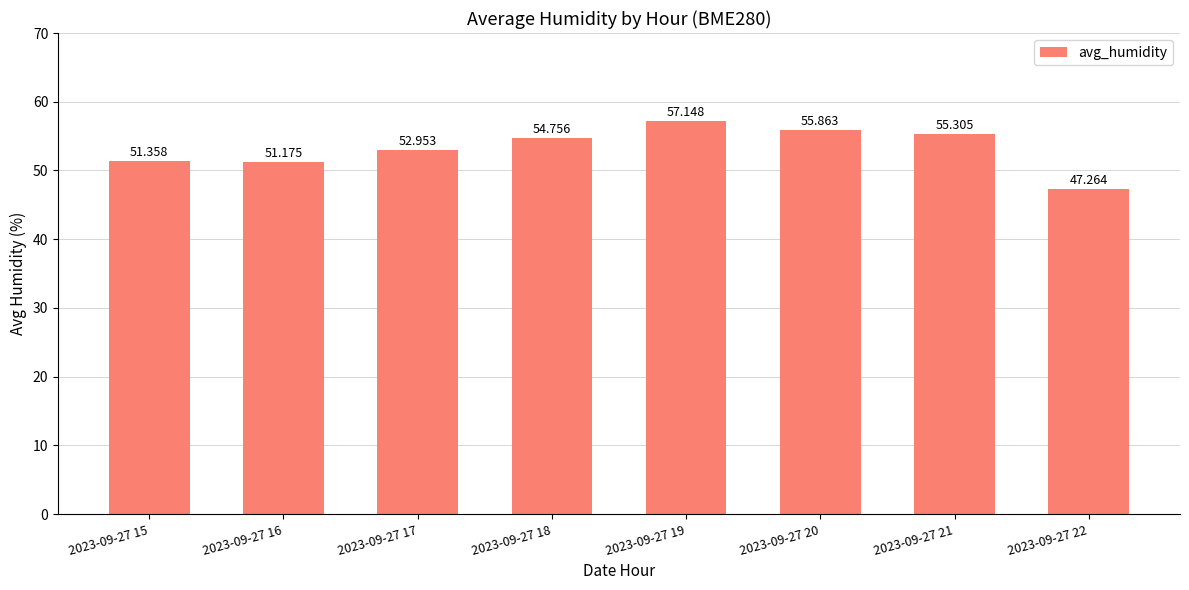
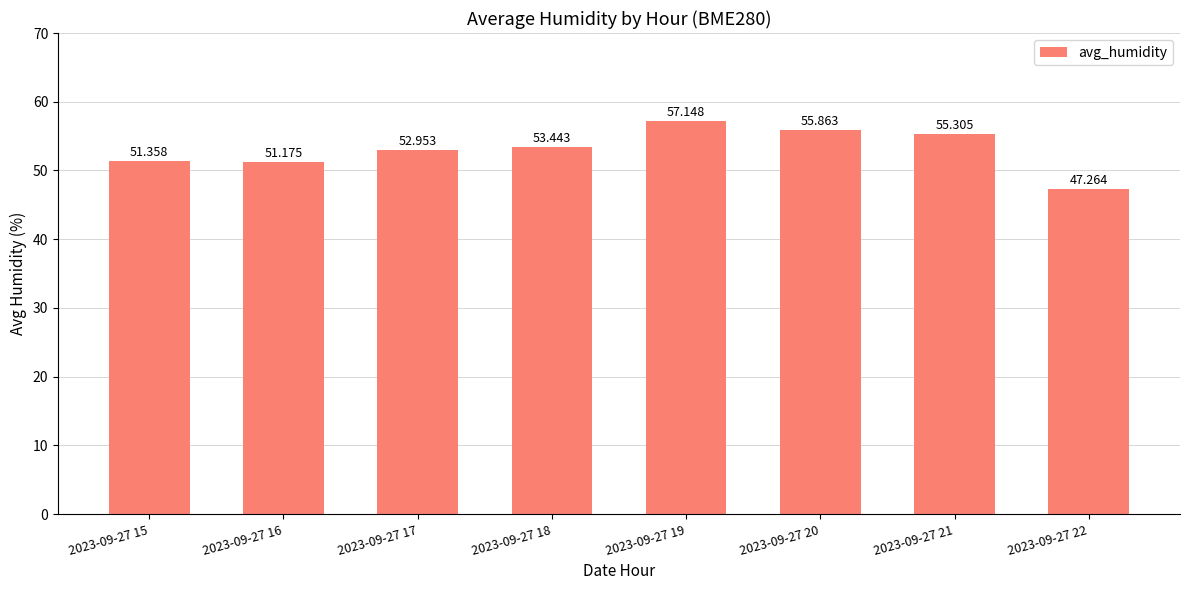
2023-09-27 18: 54.756 -> 53.443
